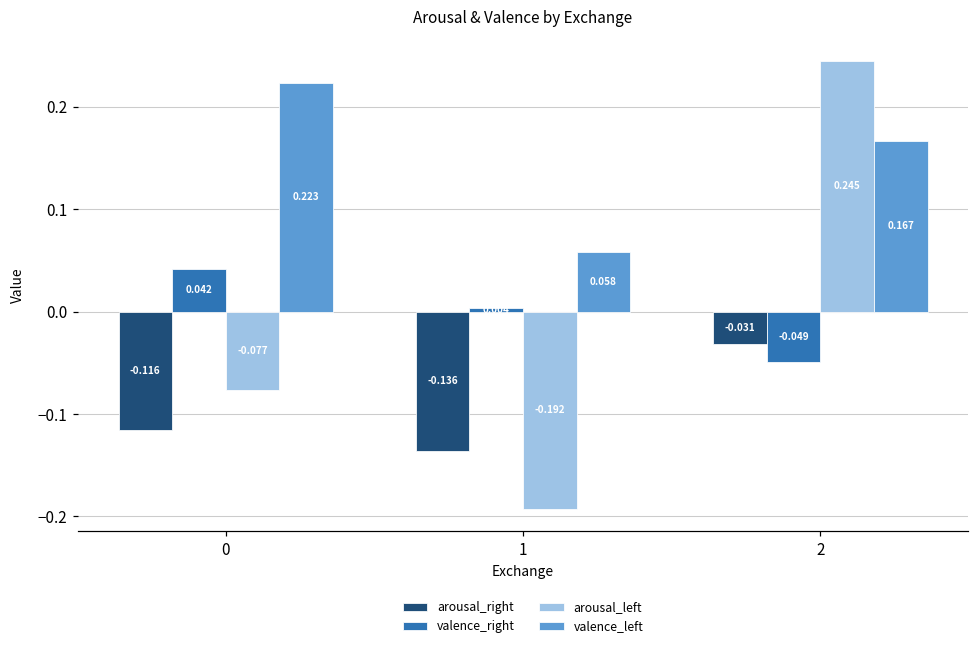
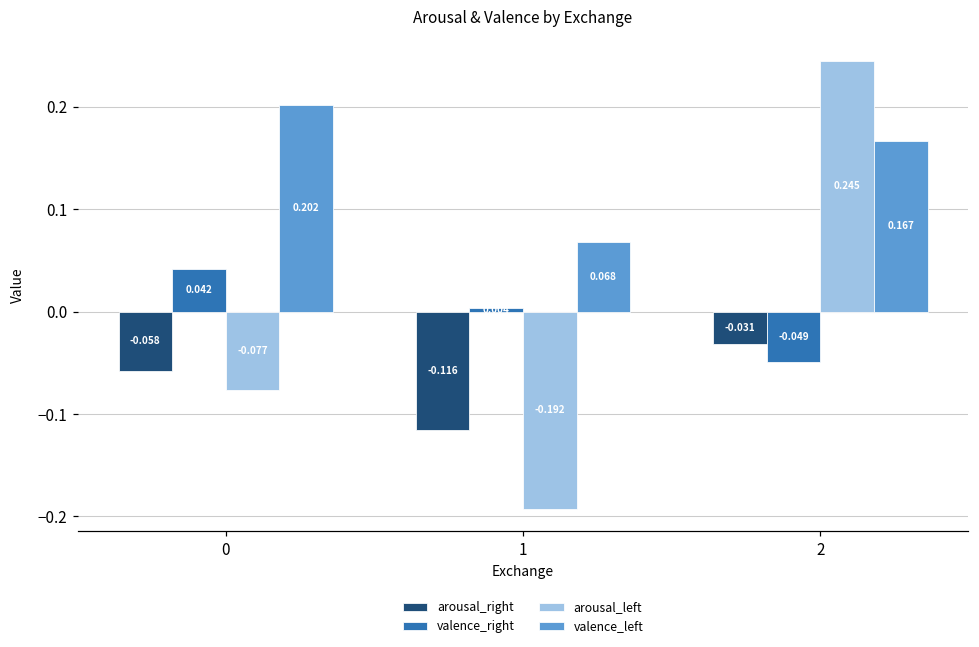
arousal_right, 0: -0.116 -> -0.058
valence_left, 0: 0.223 -> 0.202
arousal_right, 1: -0.136 -> -0.116
valence_left, 1: 0.058 -> 0.068
